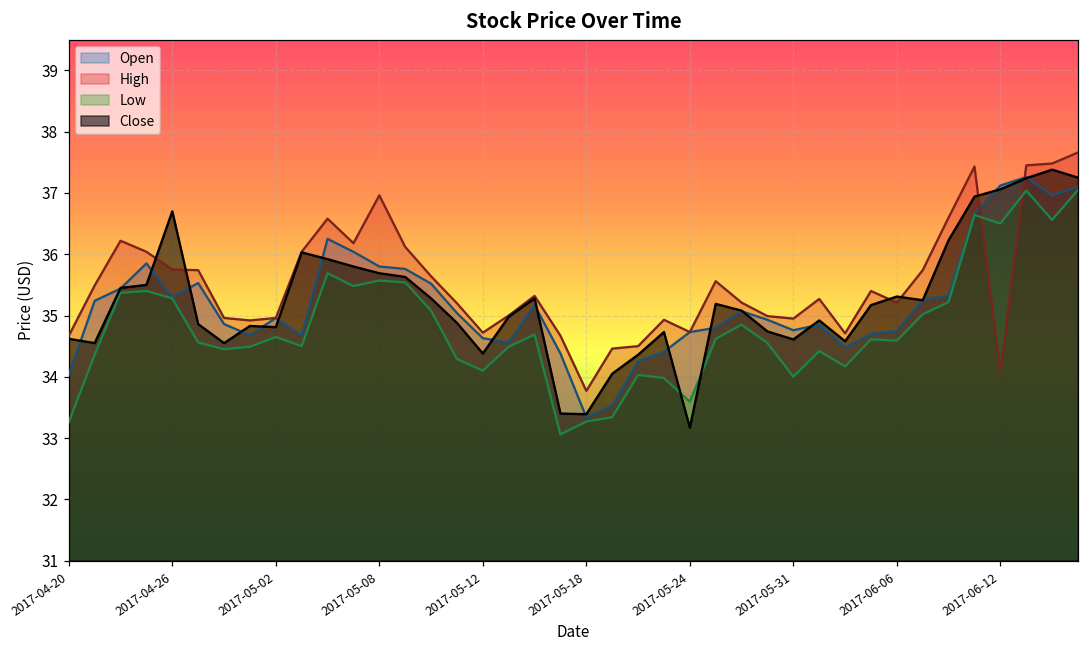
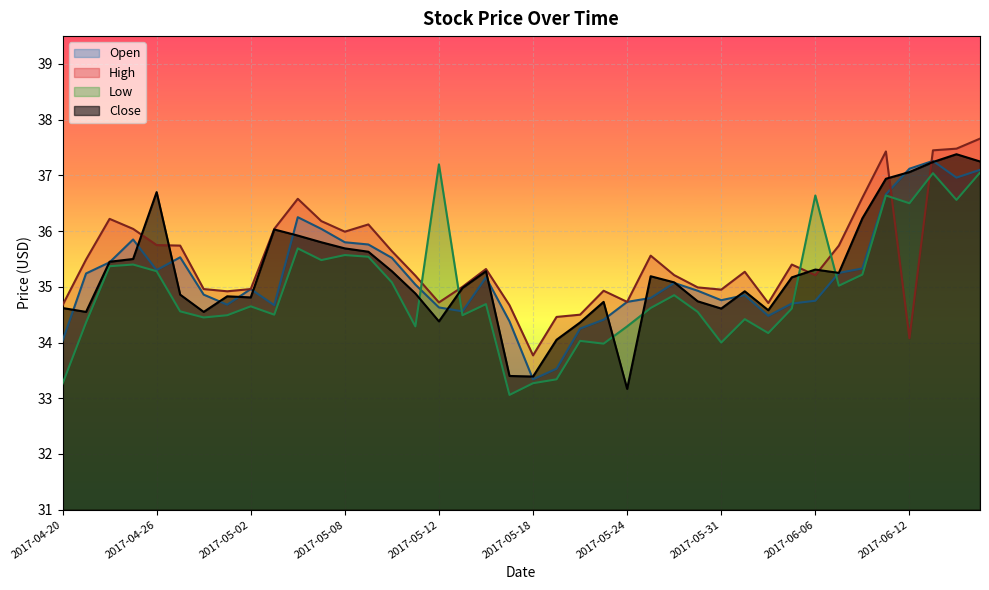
High, 2017-05-08: 37.0 -> 36.0
Low, 2017-05-12: 34.1 -> 37.2
Low, 2017-05-24: 33.6 -> 34.3
Low, 2017-06-06: 34.6 -> 36.6
